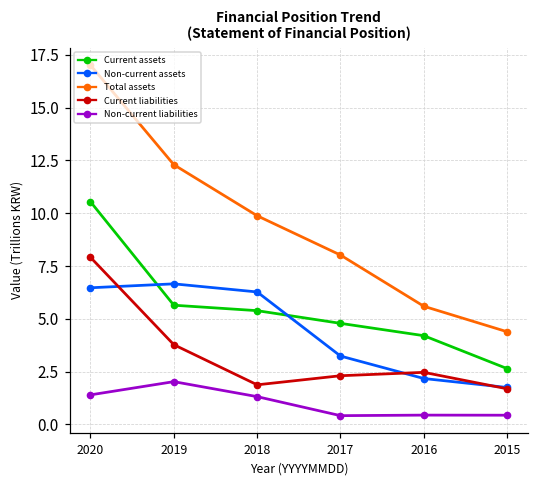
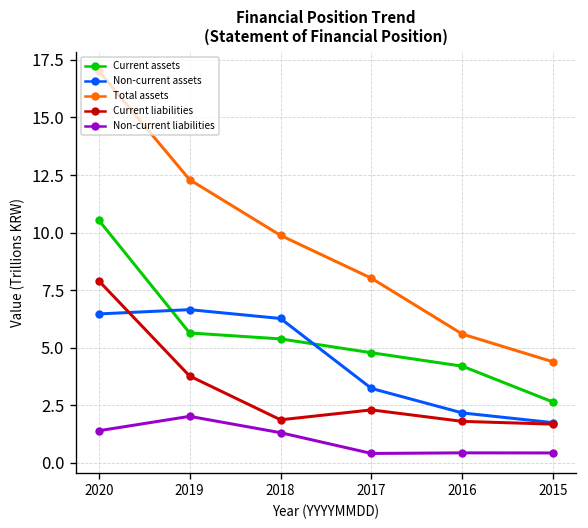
Current liabilities, 2016: 2.5 -> 1.8
